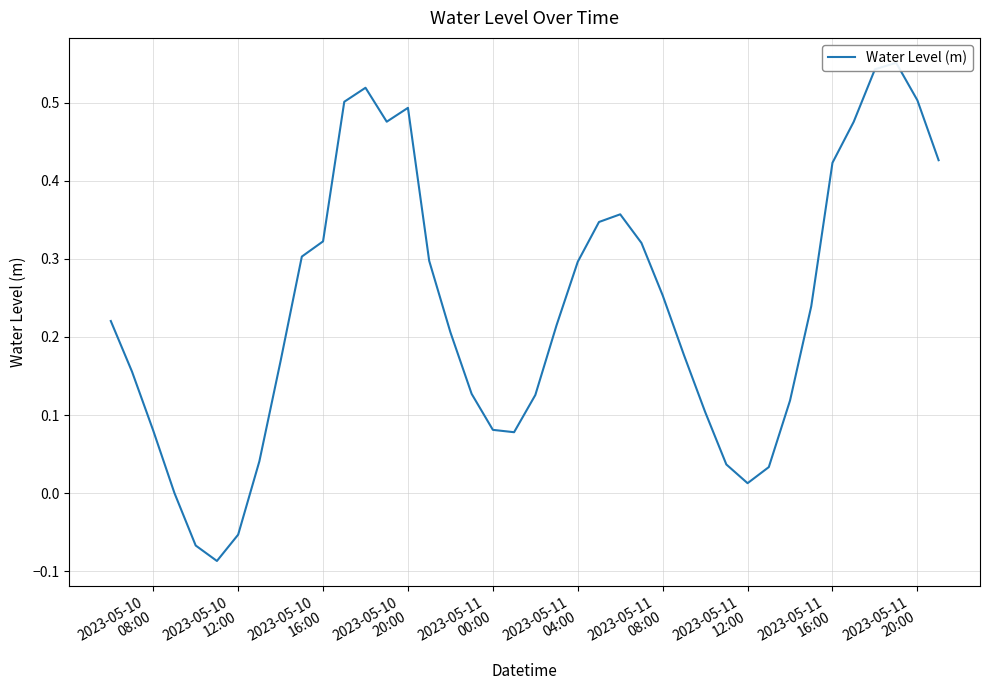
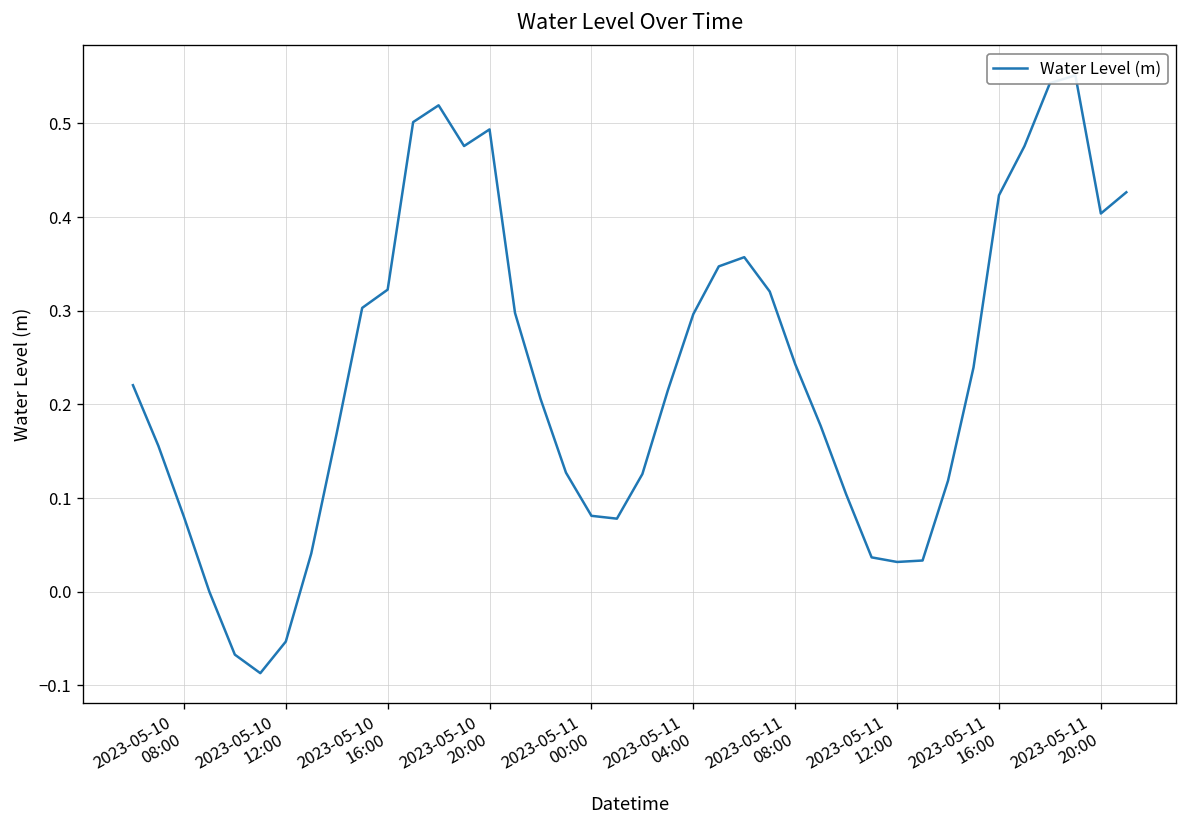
2023-05-11 08:00: 0.25 -> 0.24
2023-05-11 12:00: 0.01 -> 0.03
2023-05-11 20:00: 0.50 -> 0.40
